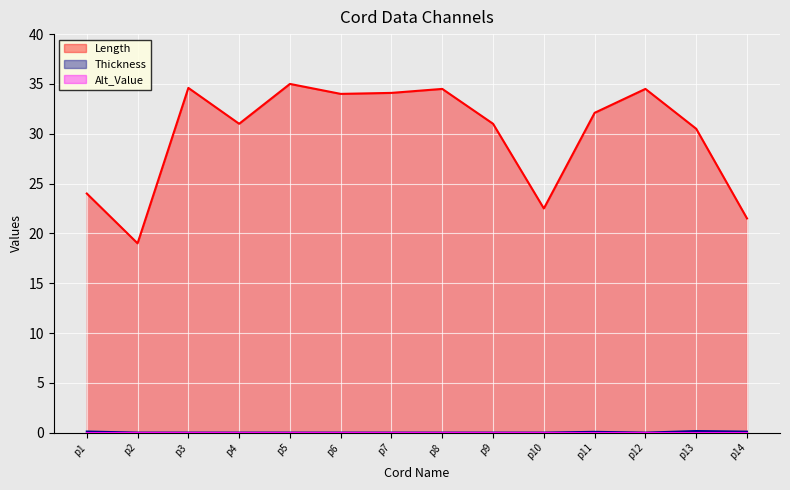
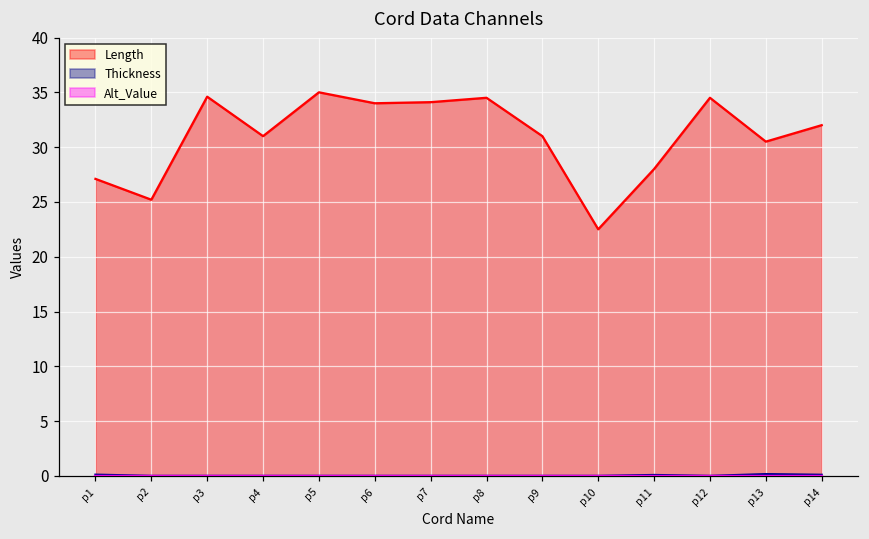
Length, p1: 24 -> 27
Length, p2: 19 -> 25
Length, p11: 32 -> 28
Length, p14: 22 -> 32
